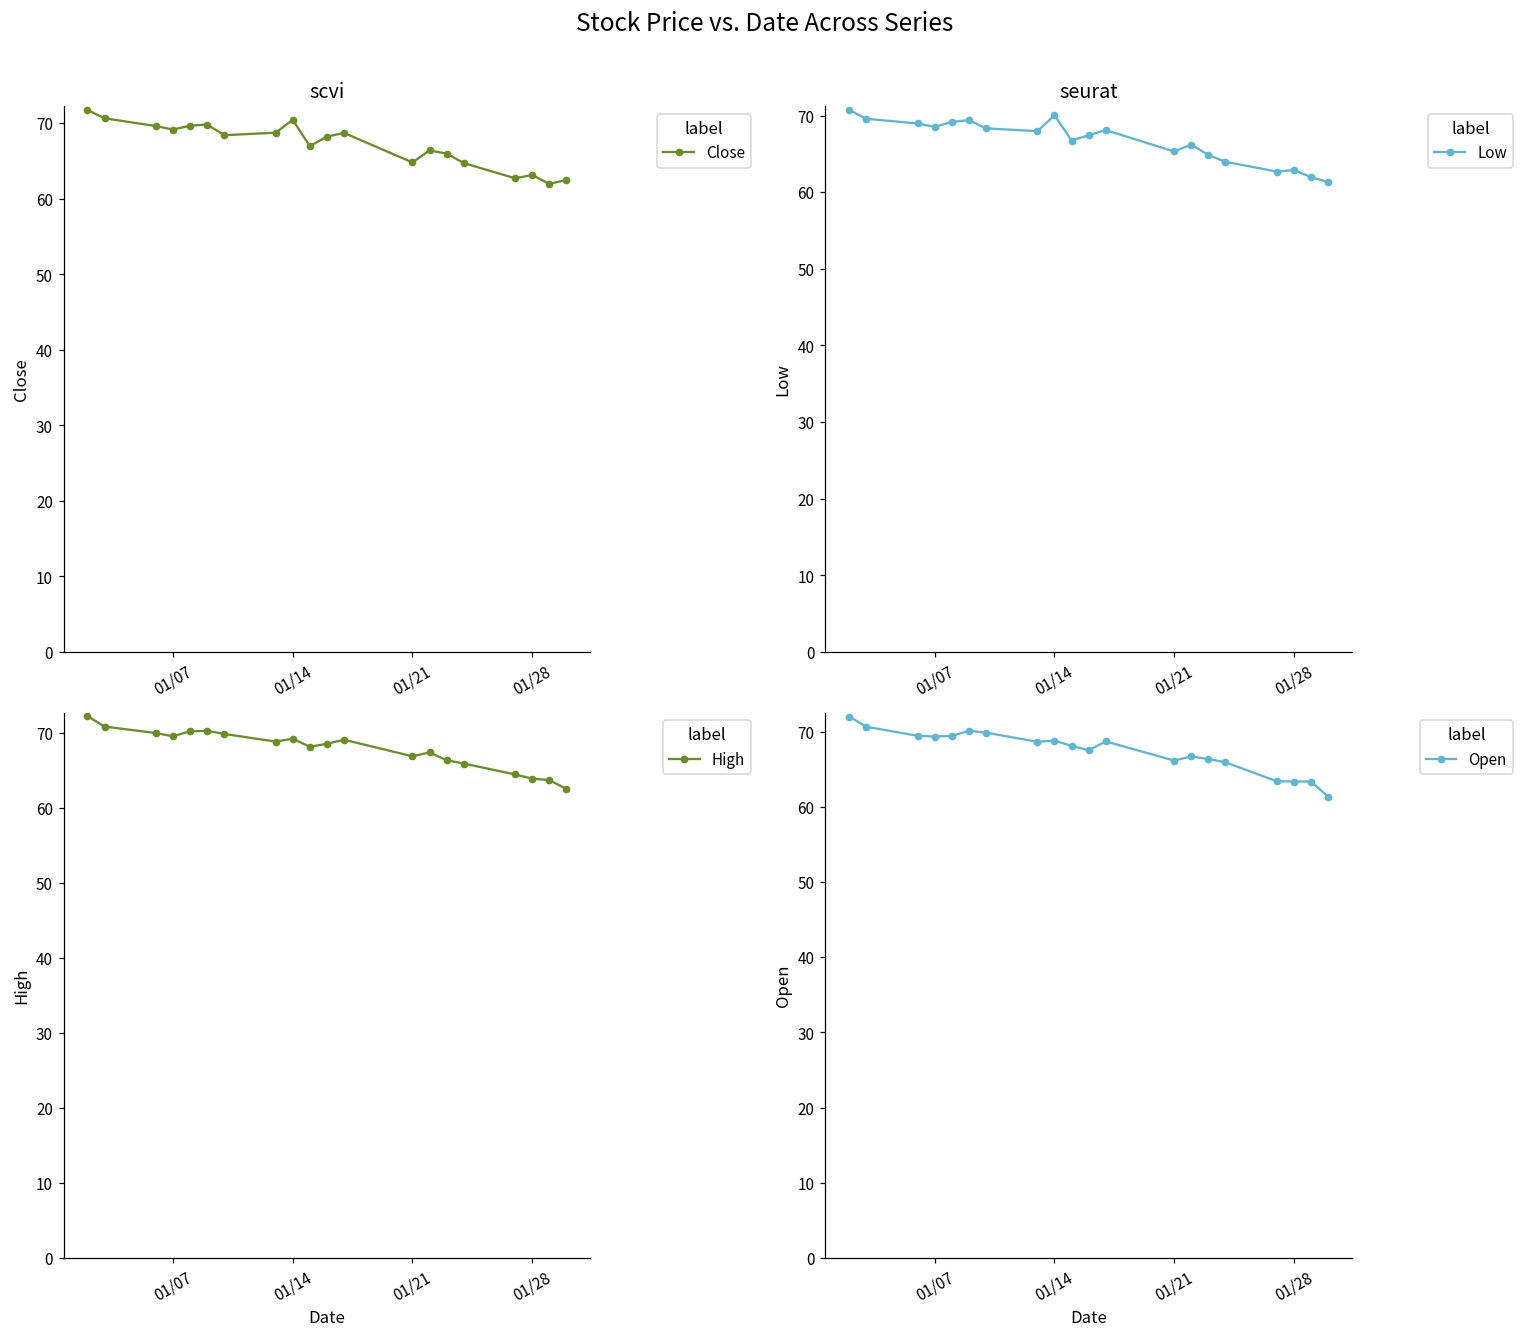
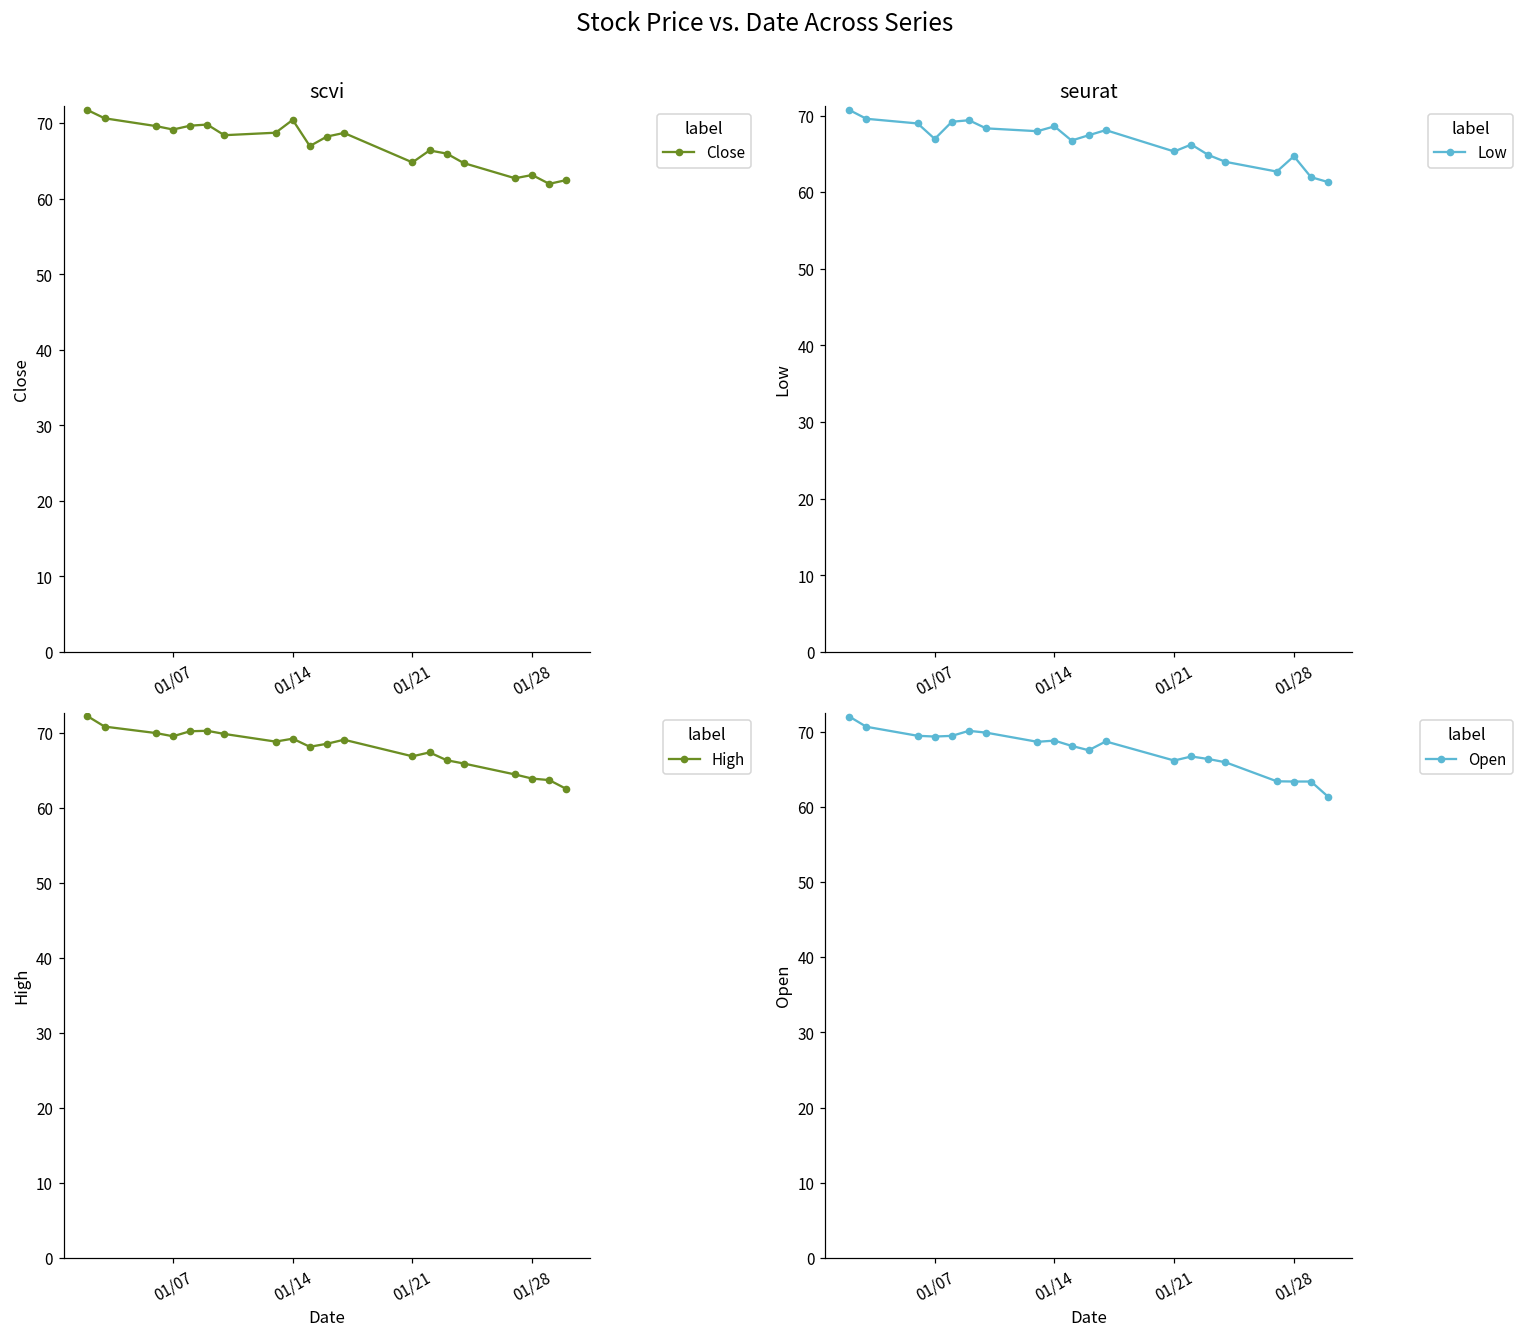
seurat, 01/07: 69 -> 67
seurat, 01/14: 70 -> 69
seurat, 01/28: 63 -> 65
